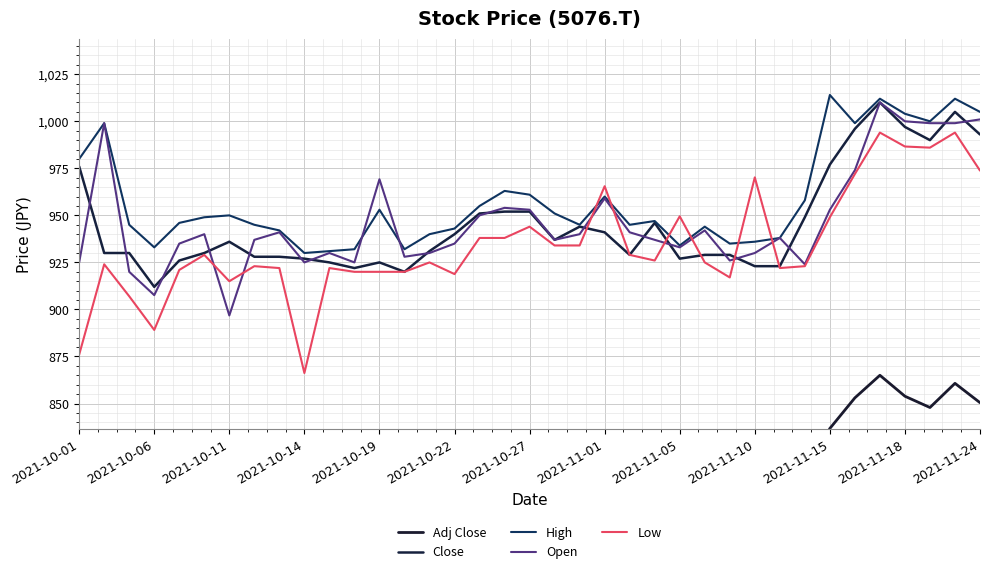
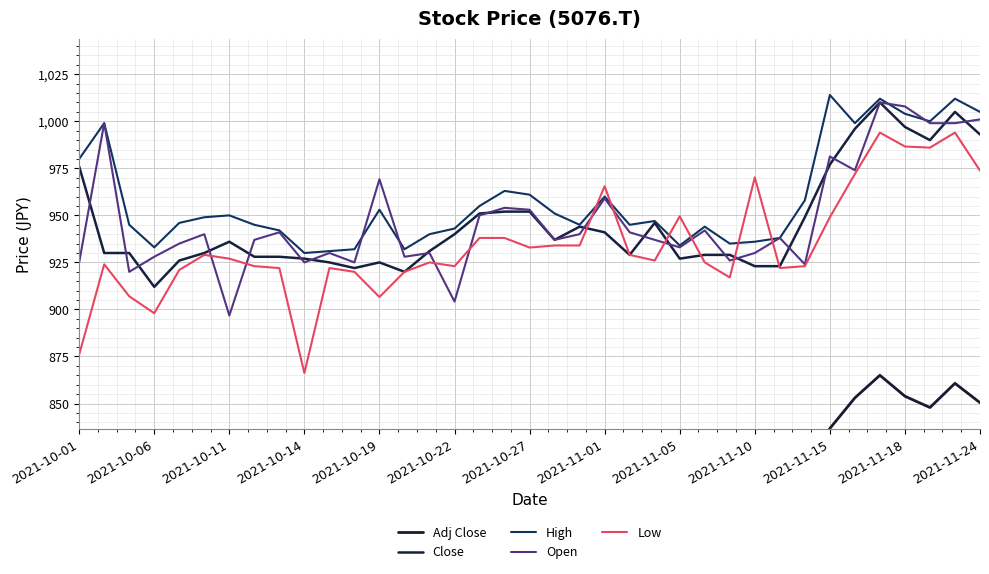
Open, 2021-10-06: 908 -> 928
Low, 2021-10-06: 889 -> 898
Low, 2021-10-11: 915 -> 927
Low, 2021-10-19: 920 -> 907
Open, 2021-10-22: 935 -> 904
Low, 2021-10-22: 919 -> 923
Low, 2021-10-27: 944 -> 933
Open, 2021-11-15: 953 -> 981
Open, 2021-11-18: 1,000 -> 1,008
